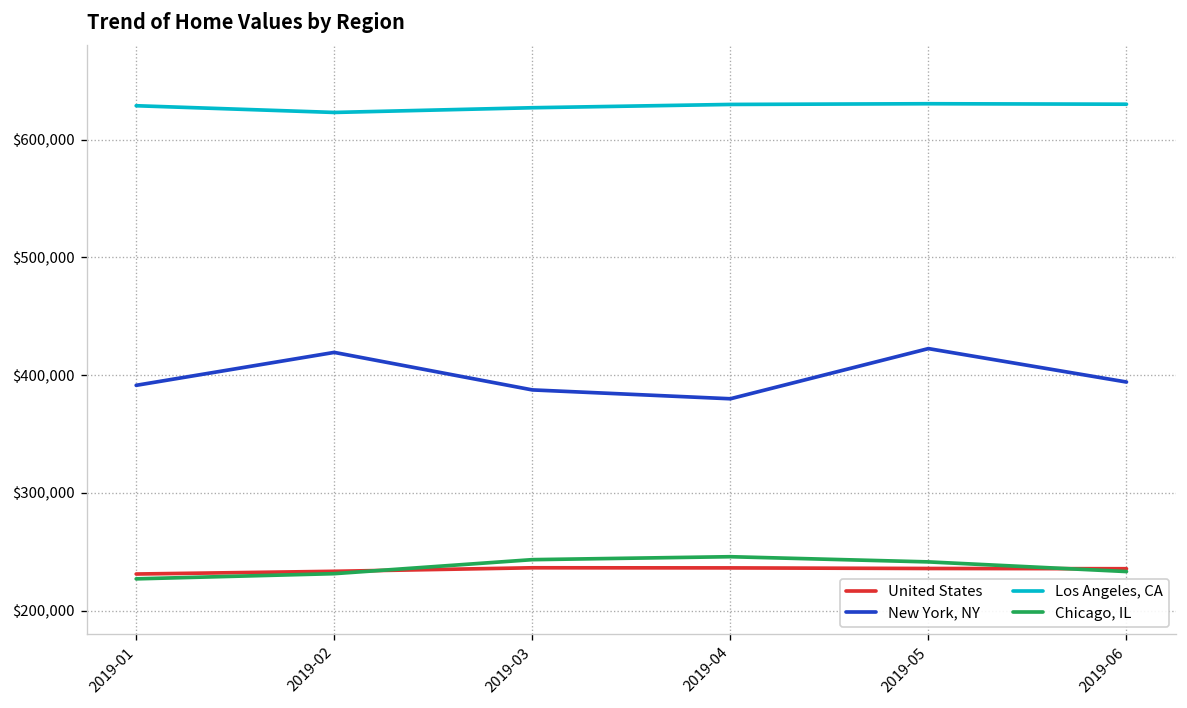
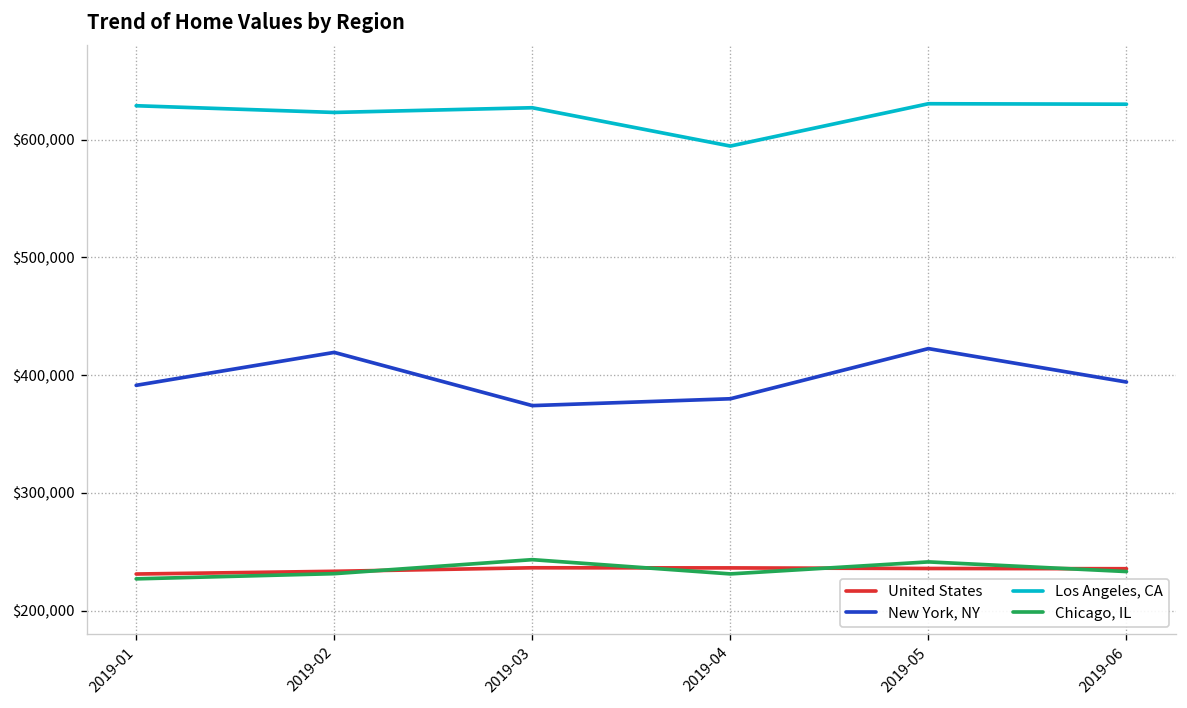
New York, NY, 2019-03: $390,000 -> $370,000
Los Angeles, CA, 2019-04: $630,000 -> $590,000
Chicago, IL, 2019-04: $250,000 -> $230,000
